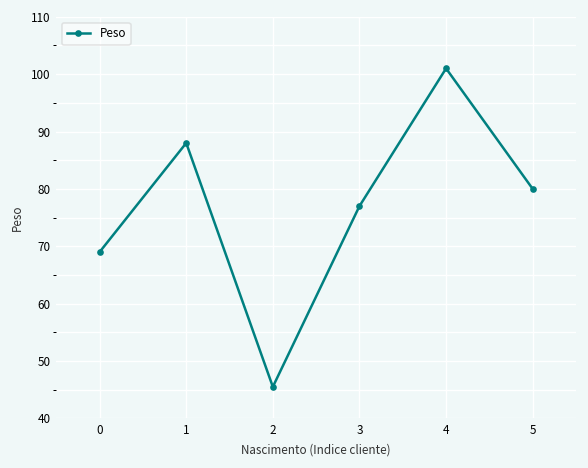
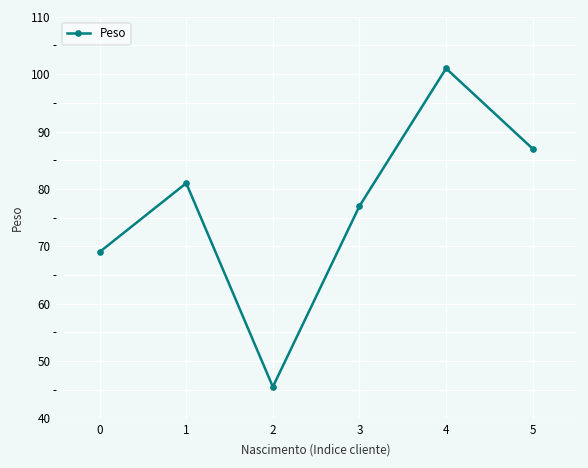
1: 88 -> 81
5: 80 -> 87
